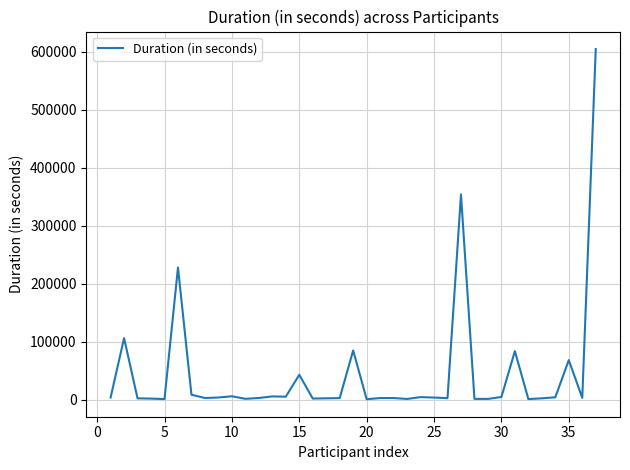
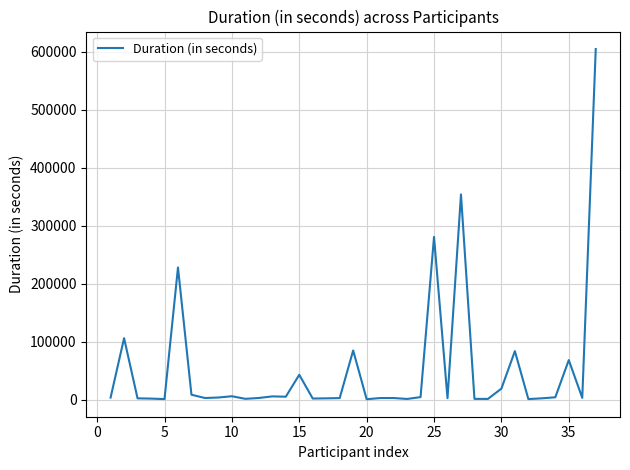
25: 0 -> 280000
30: 0 -> 20000
